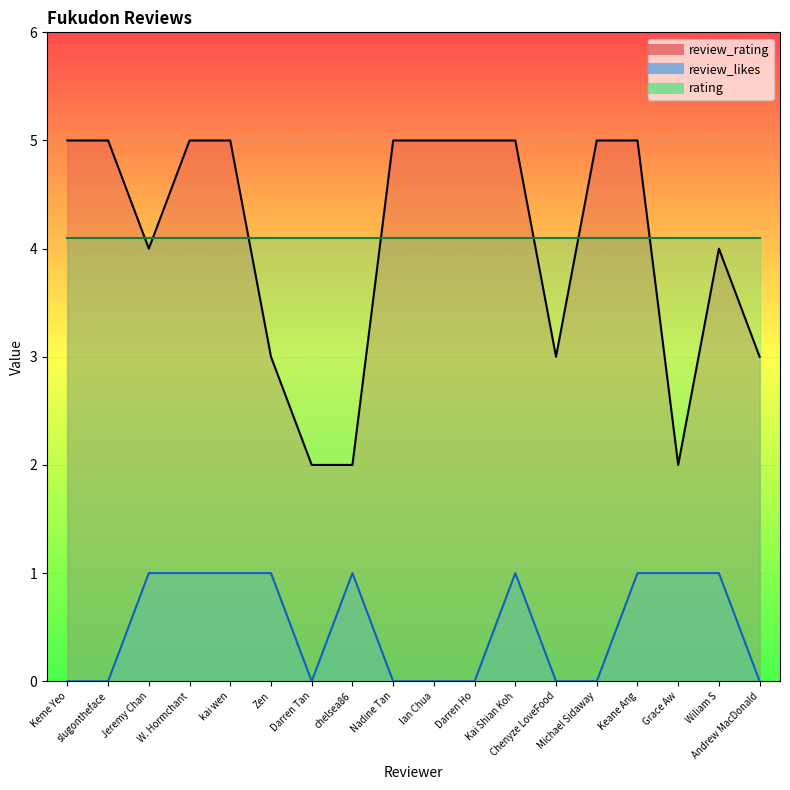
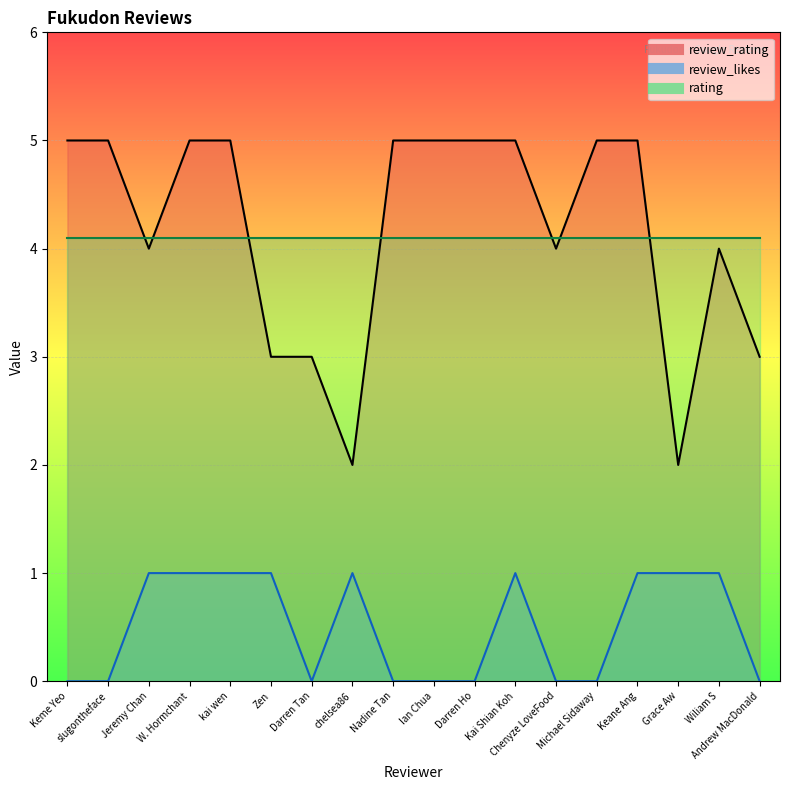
review_rating, Darren Tan: 2 -> 3
review_rating, Chenyze LoveFood: 3 -> 4
